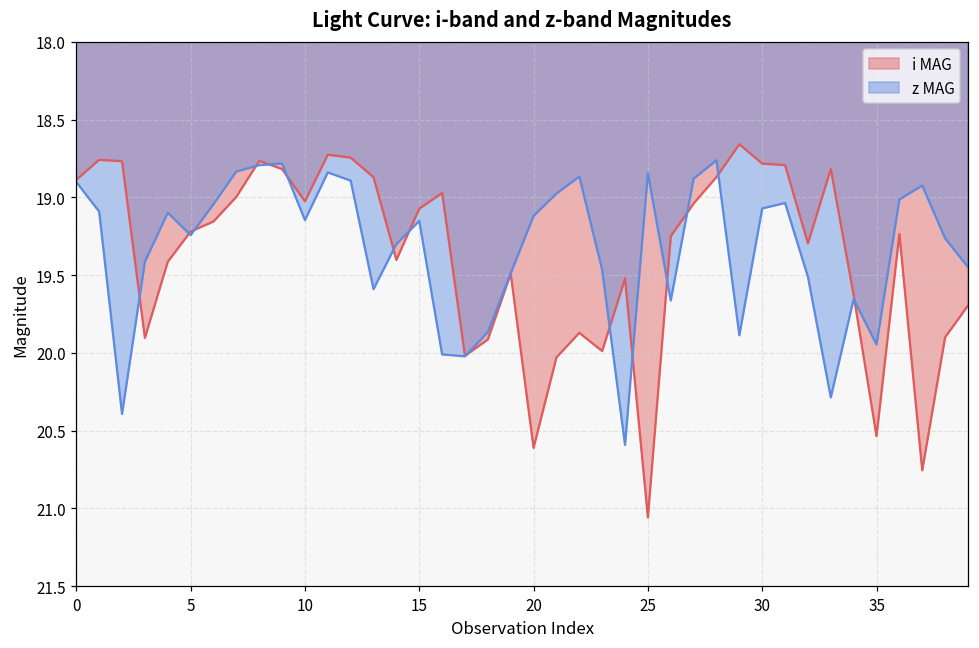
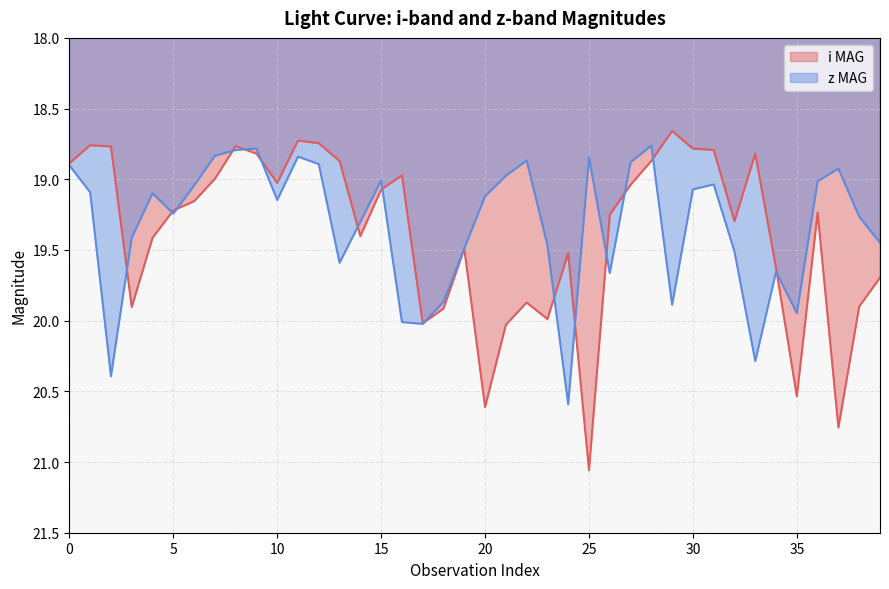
z MAG, 15: 19.15 -> 19.01
